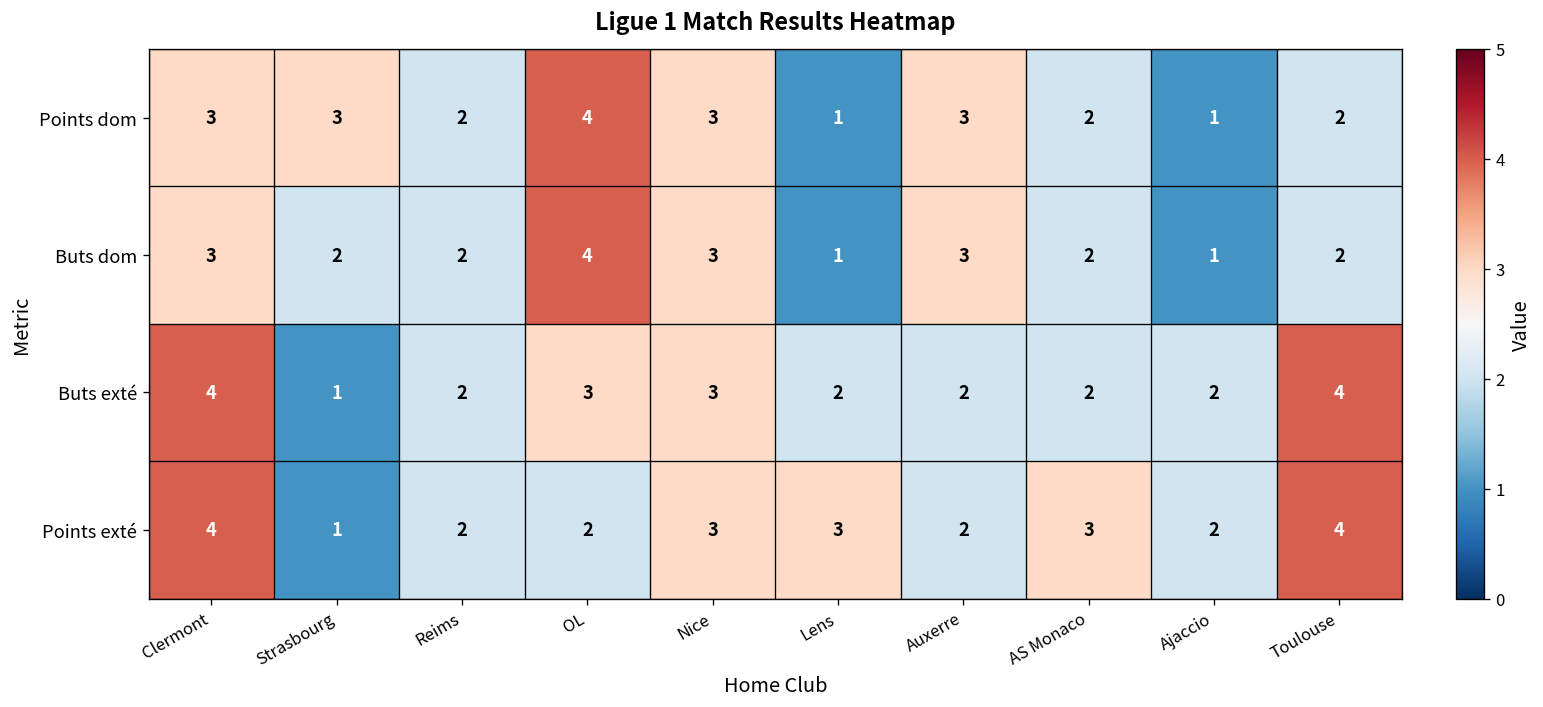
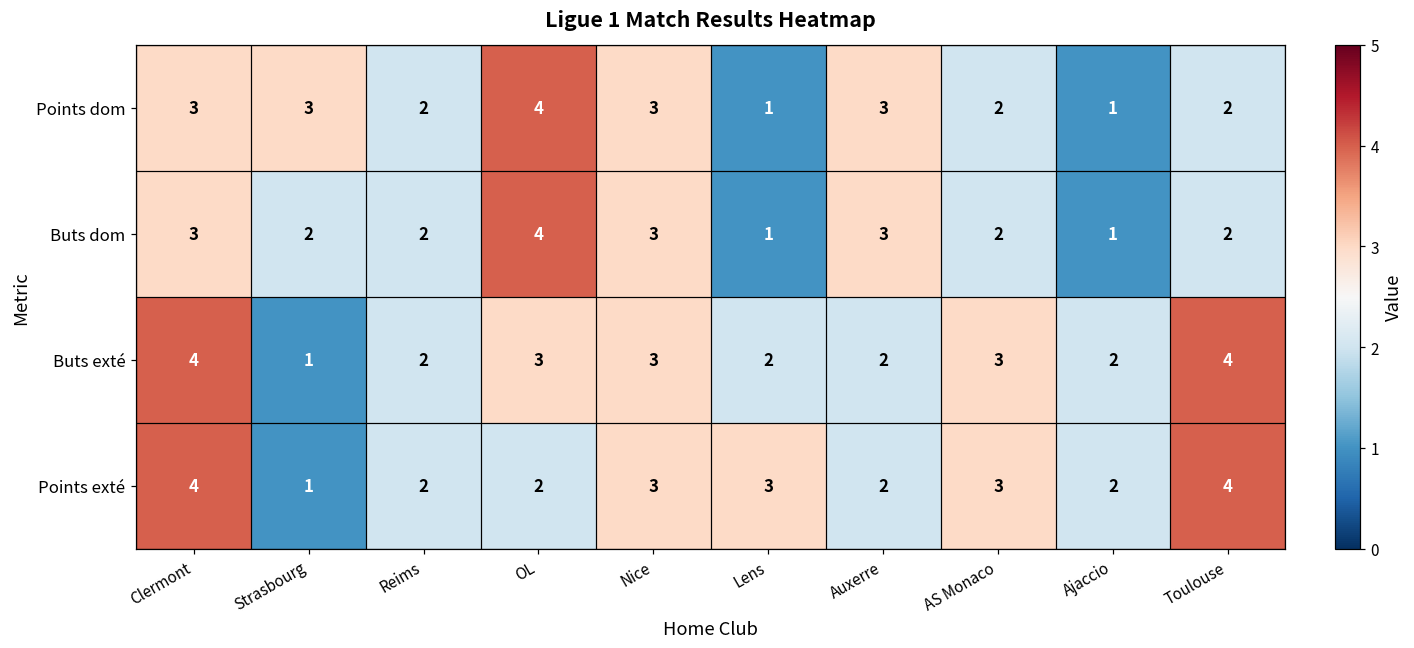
Buts exté, AS Monaco: 2 -> 3
